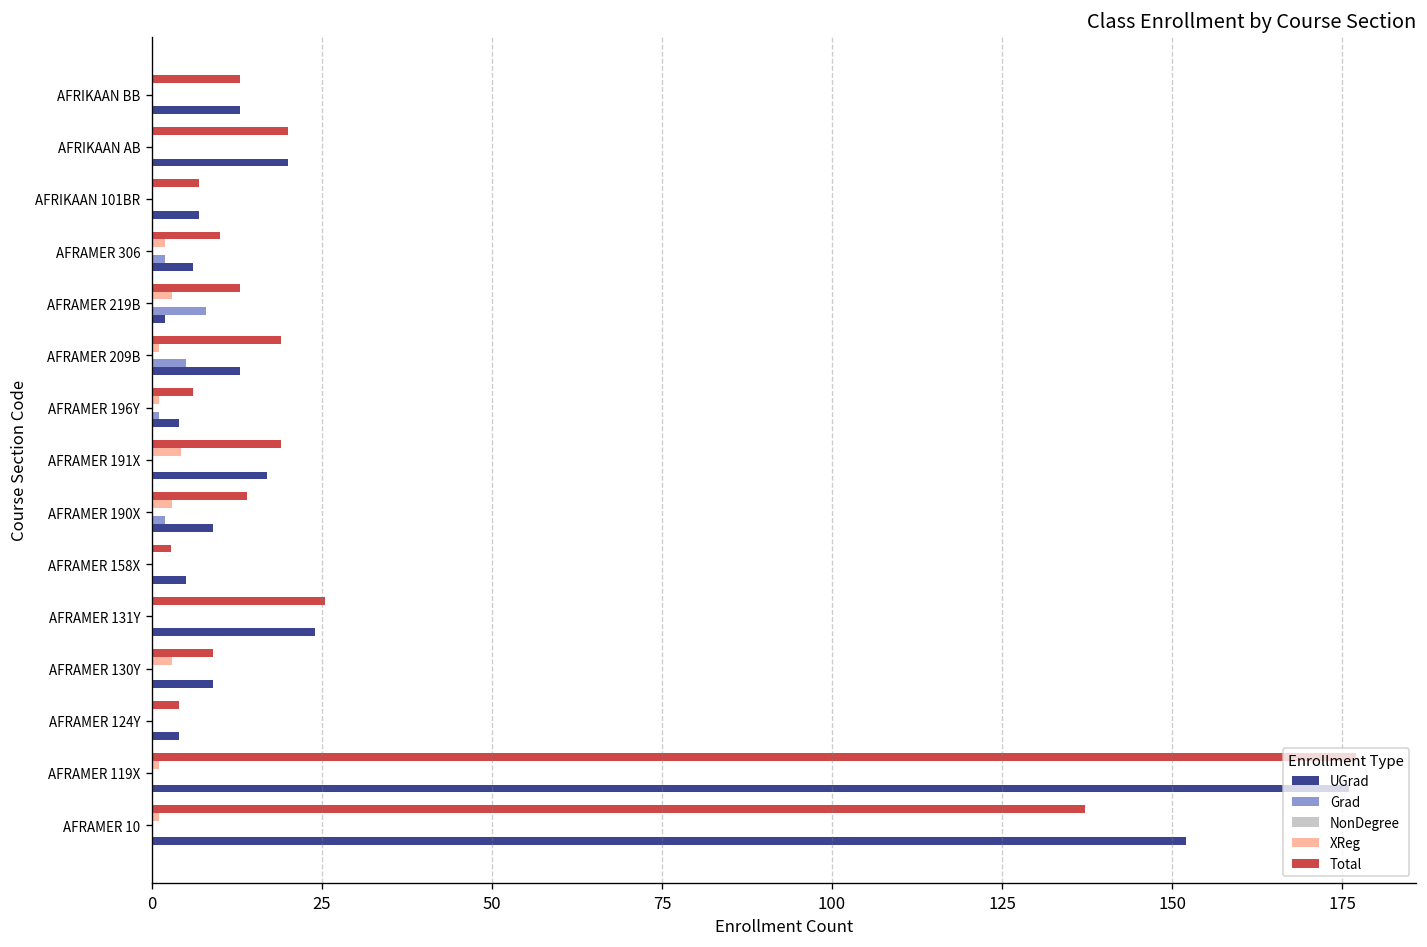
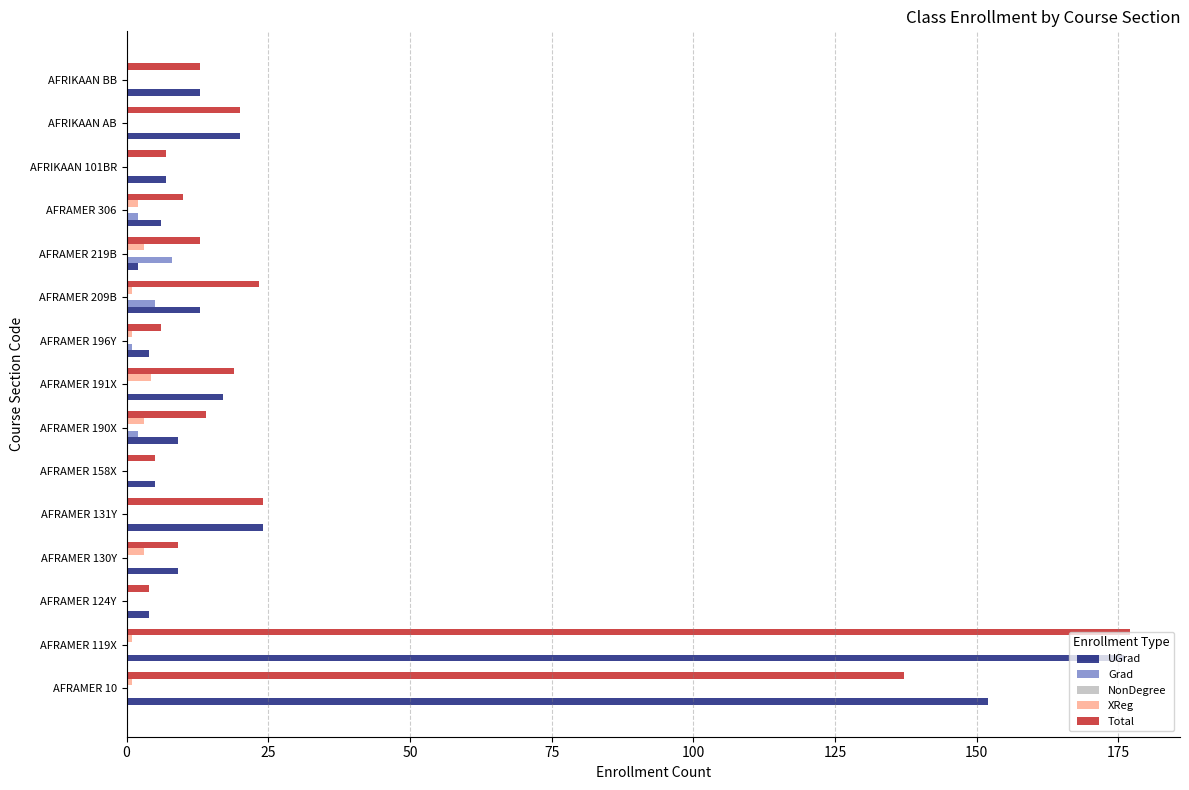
Total, AFRAMER 209B: 19 -> 23
Total, AFRAMER 158X: 3 -> 5
Total, AFRAMER 131Y: 26 -> 24
